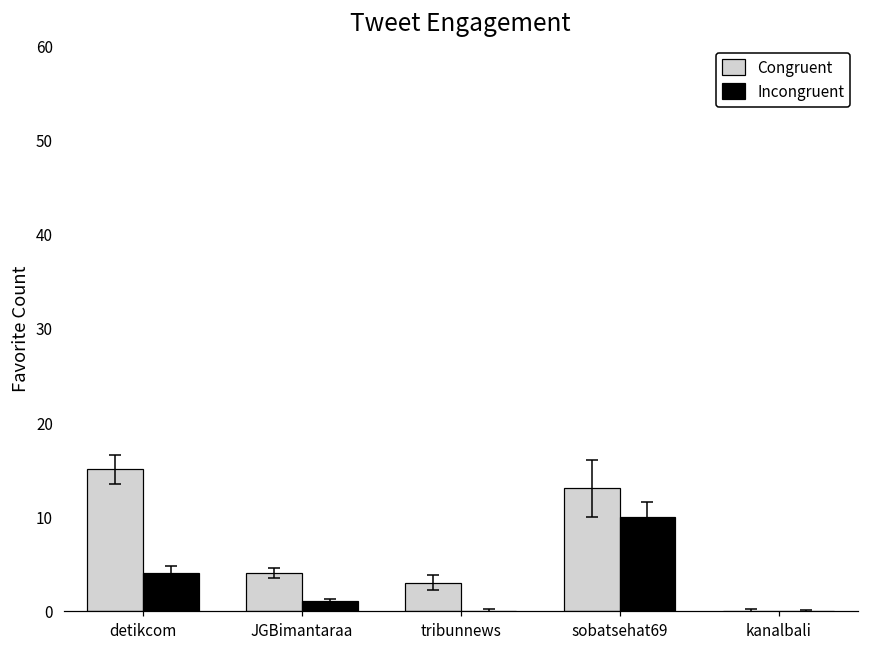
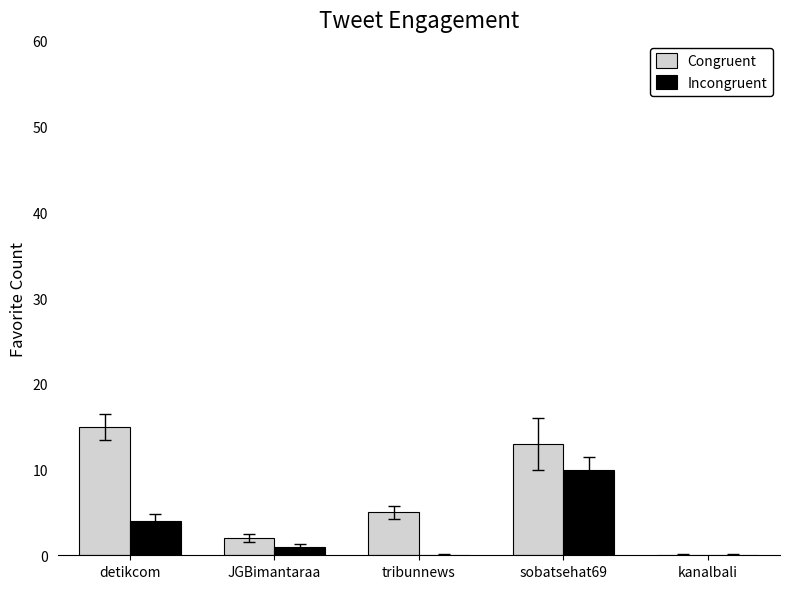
Congruent, JGBimantaraa: 4 -> 2
Congruent, tribunnews: 3 -> 5
